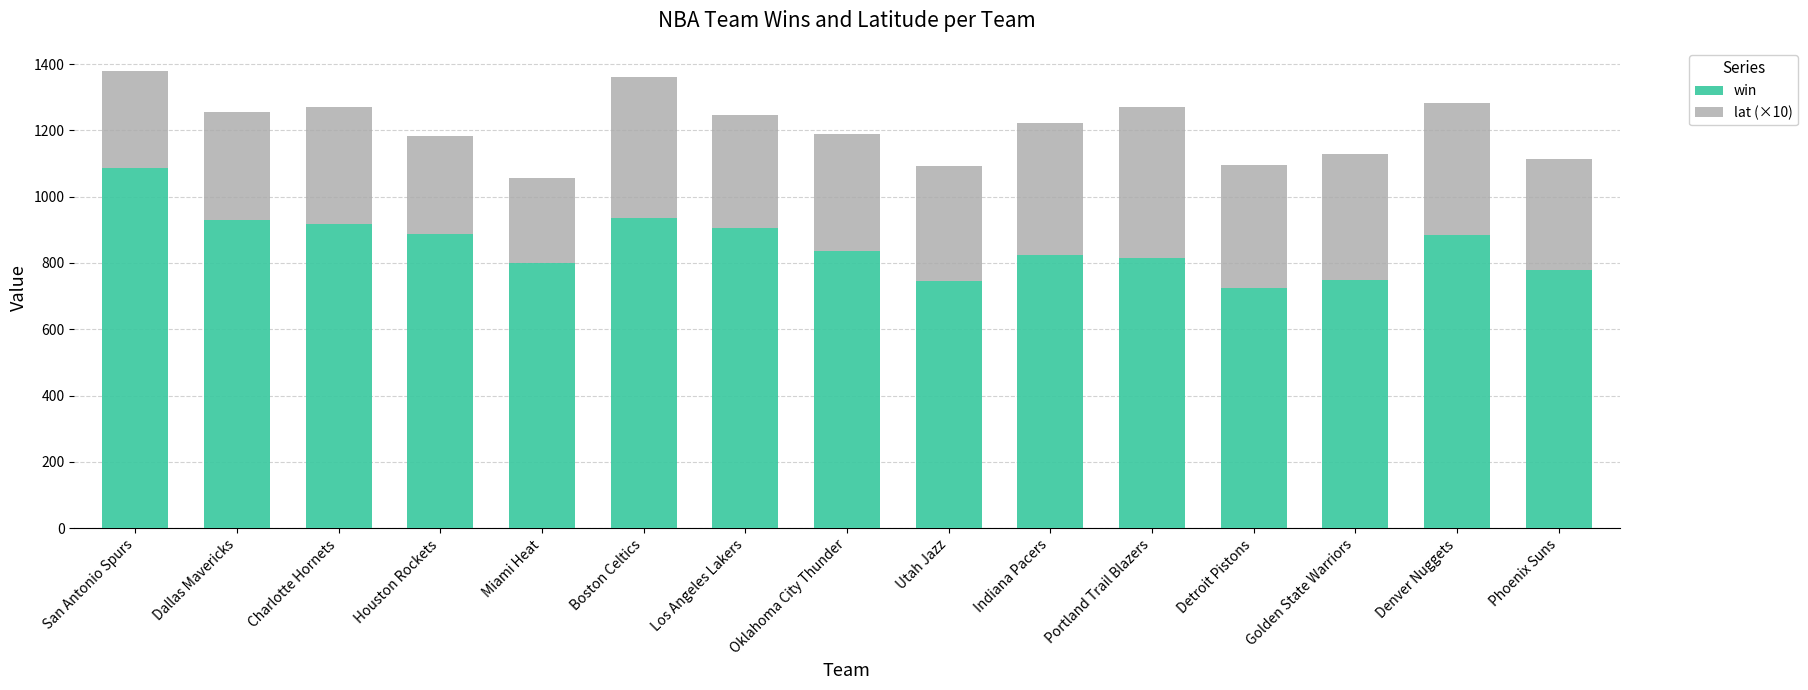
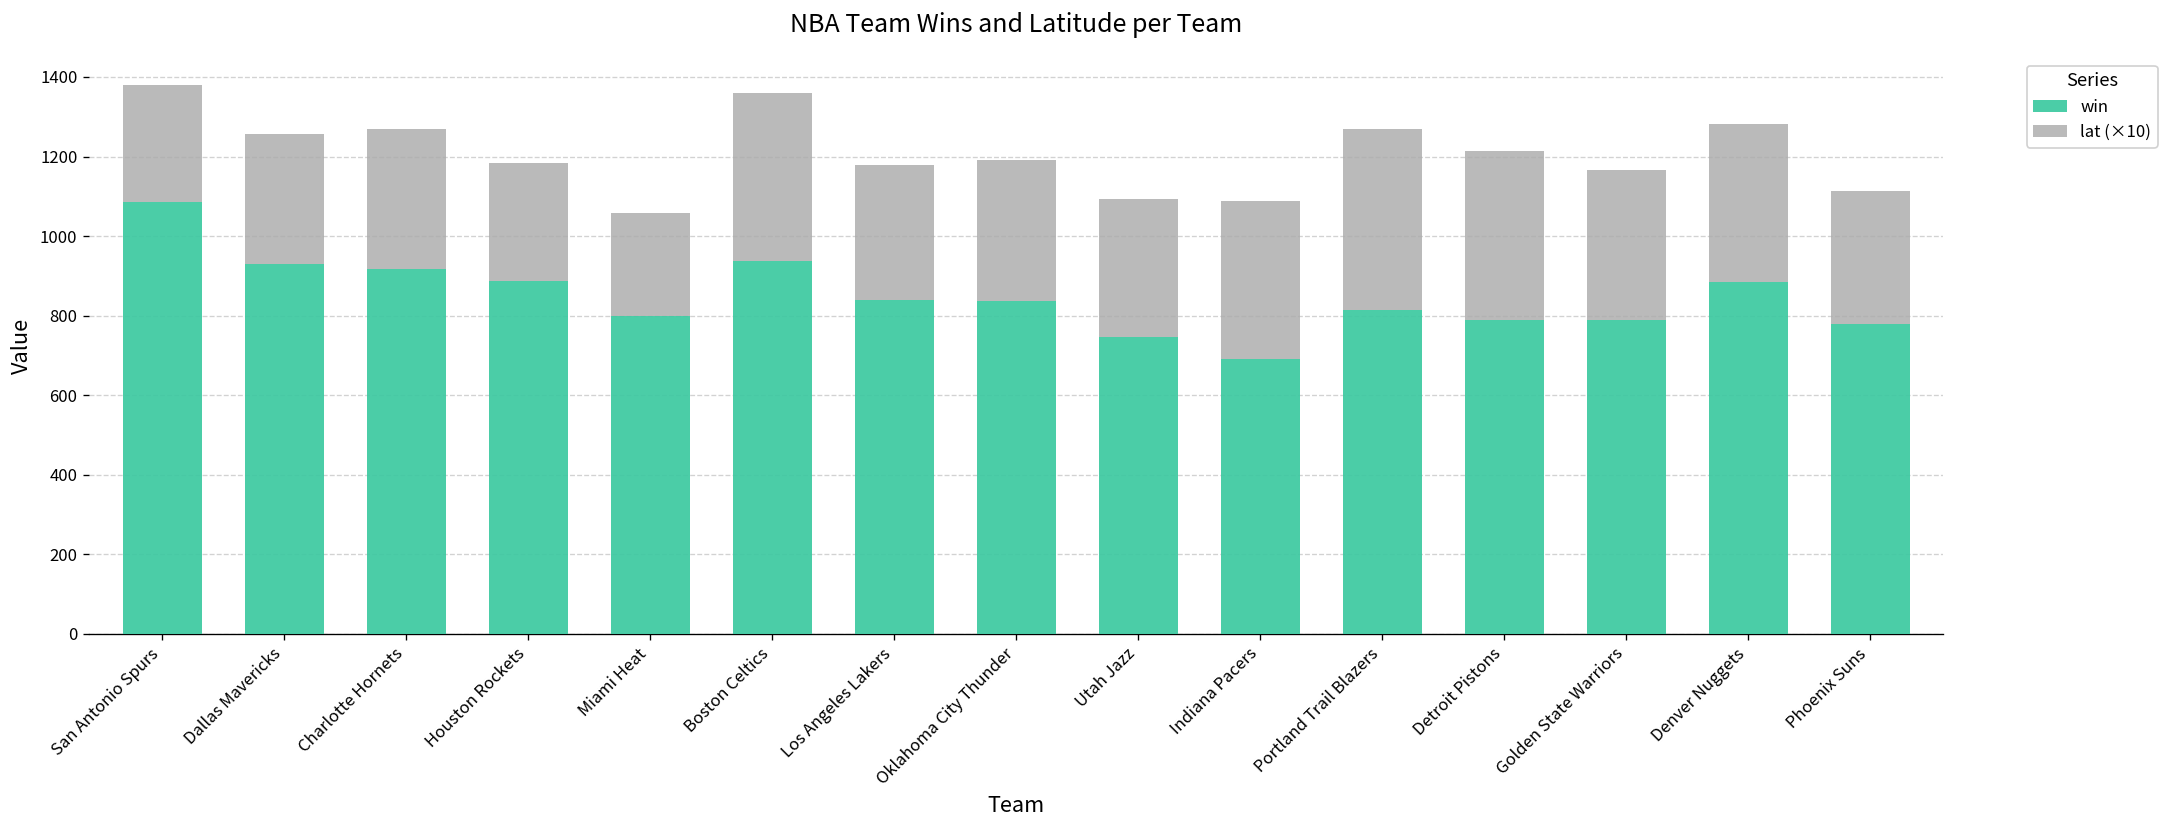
win, Los Angeles Lakers: 910 -> 840
win, Indiana Pacers: 830 -> 690
win, Detroit Pistons: 720 -> 790
lat (×10), Detroit Pistons: 370 -> 420
win, Golden State Warriors: 750 -> 790
